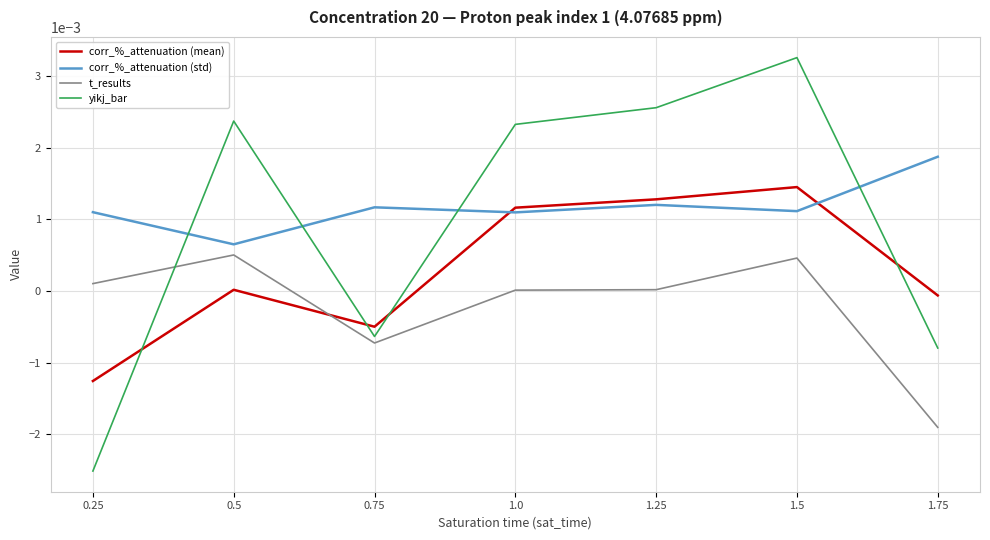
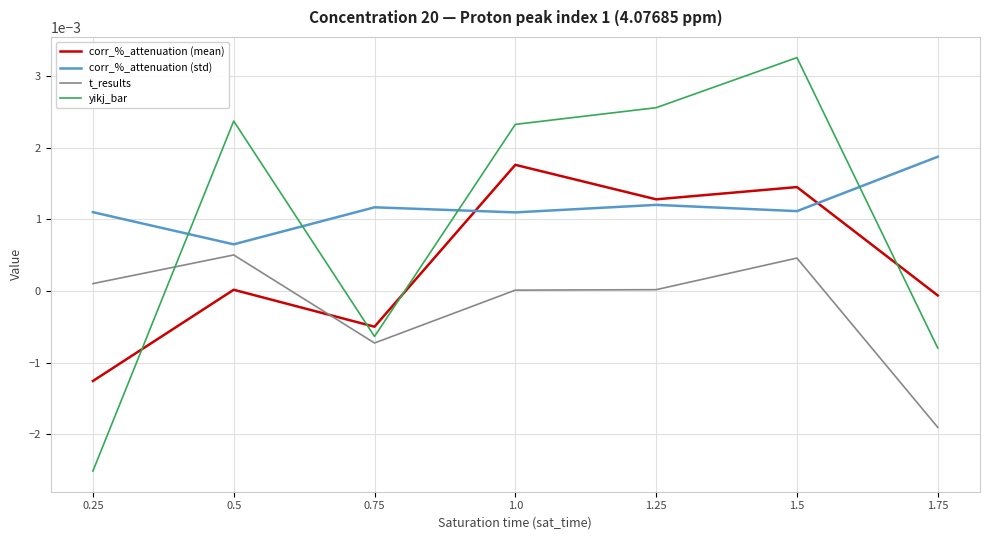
corr_%_attenuation (mean), 1.0: 0.0012 -> 0.0018
